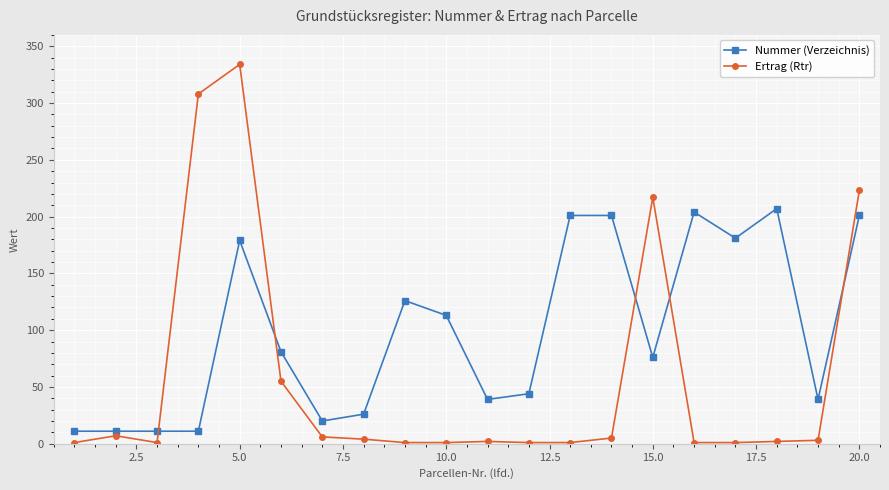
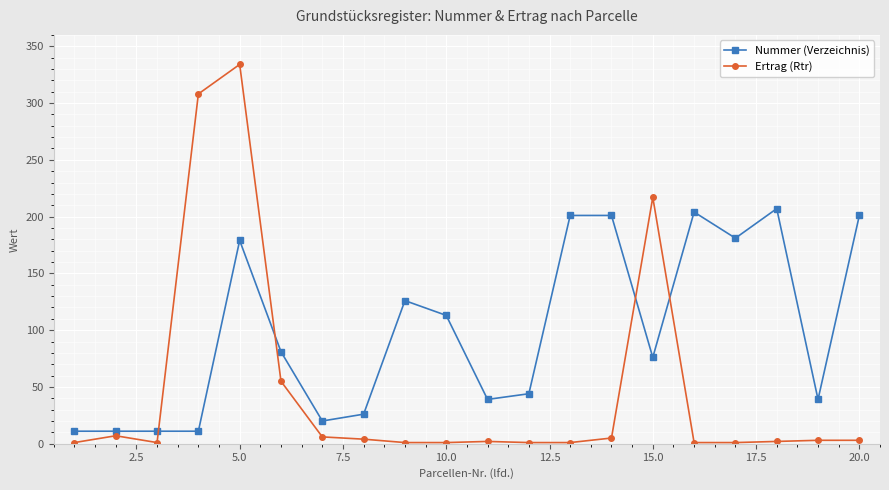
Ertrag (Rtr), 20.0: 223 -> 3
